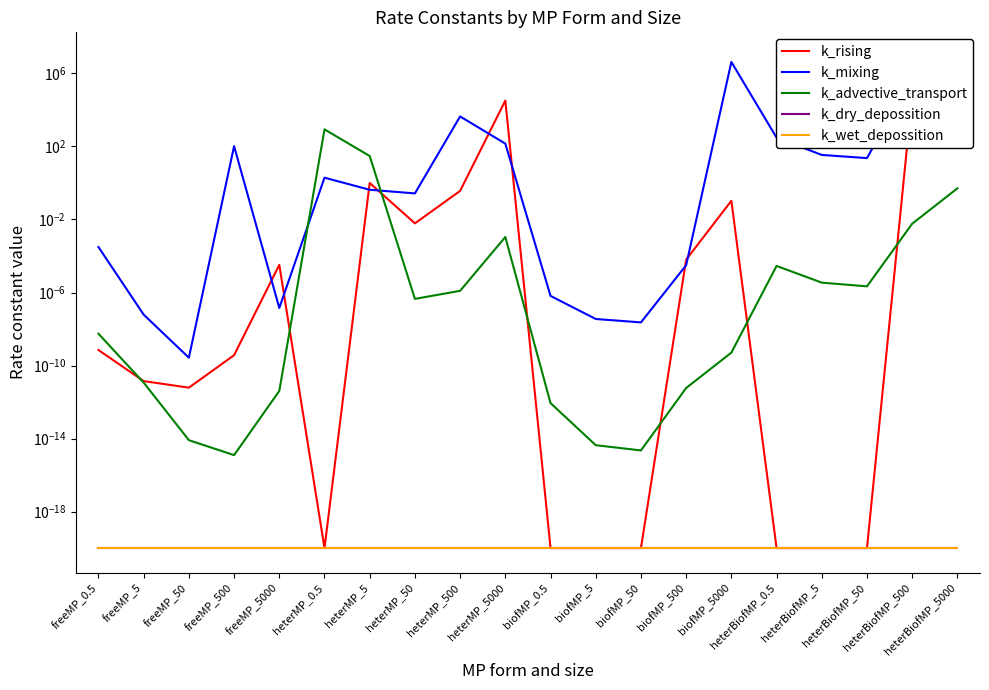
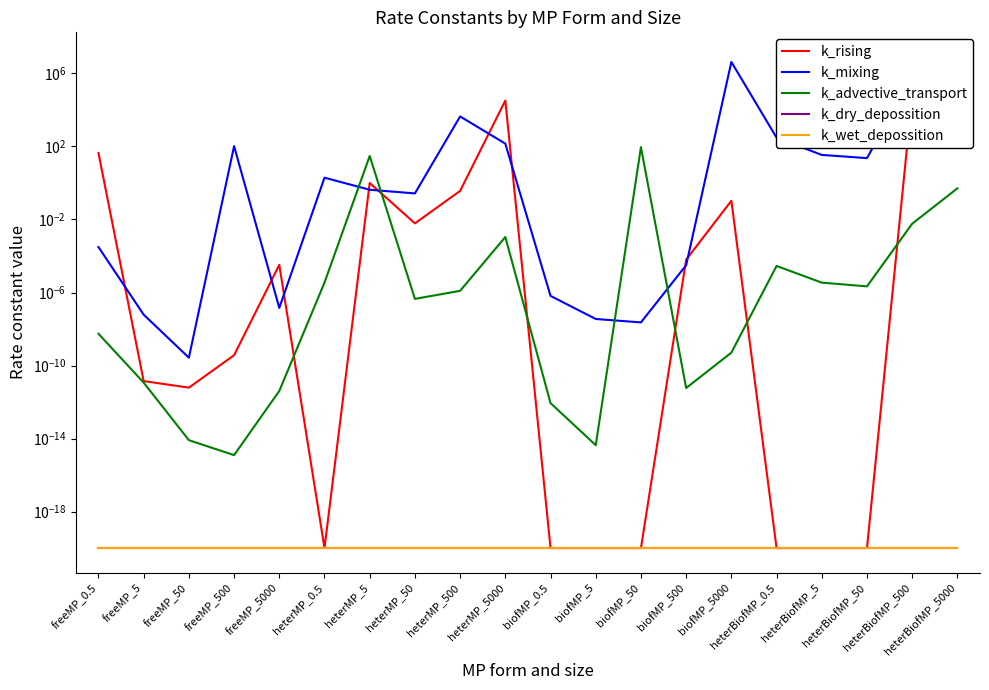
k_rising, freeMP_0.5: 0 -> 40
k_advective_transport, heterMP_0.5: 1000 -> 0
k_advective_transport, biofMP_50: 0 -> 100
